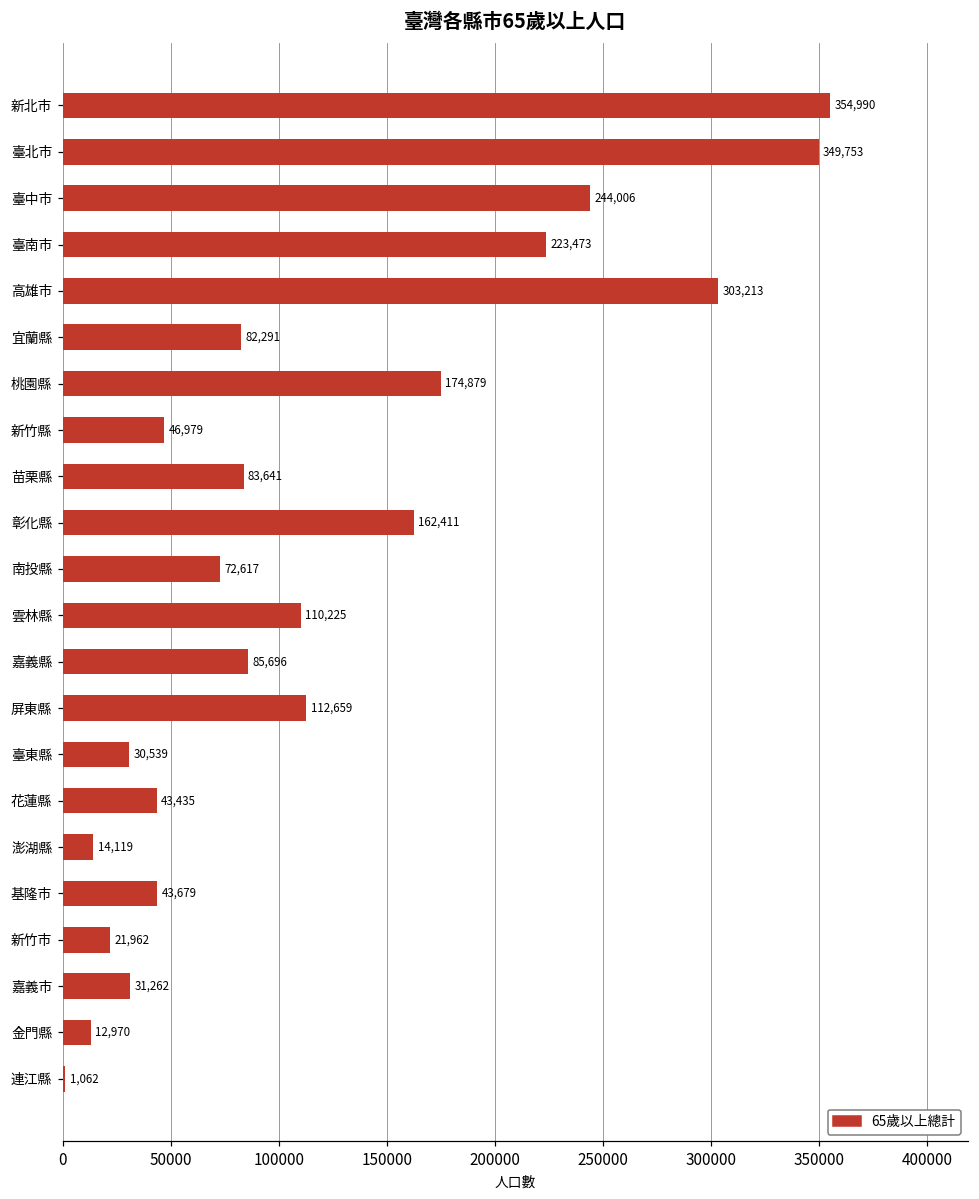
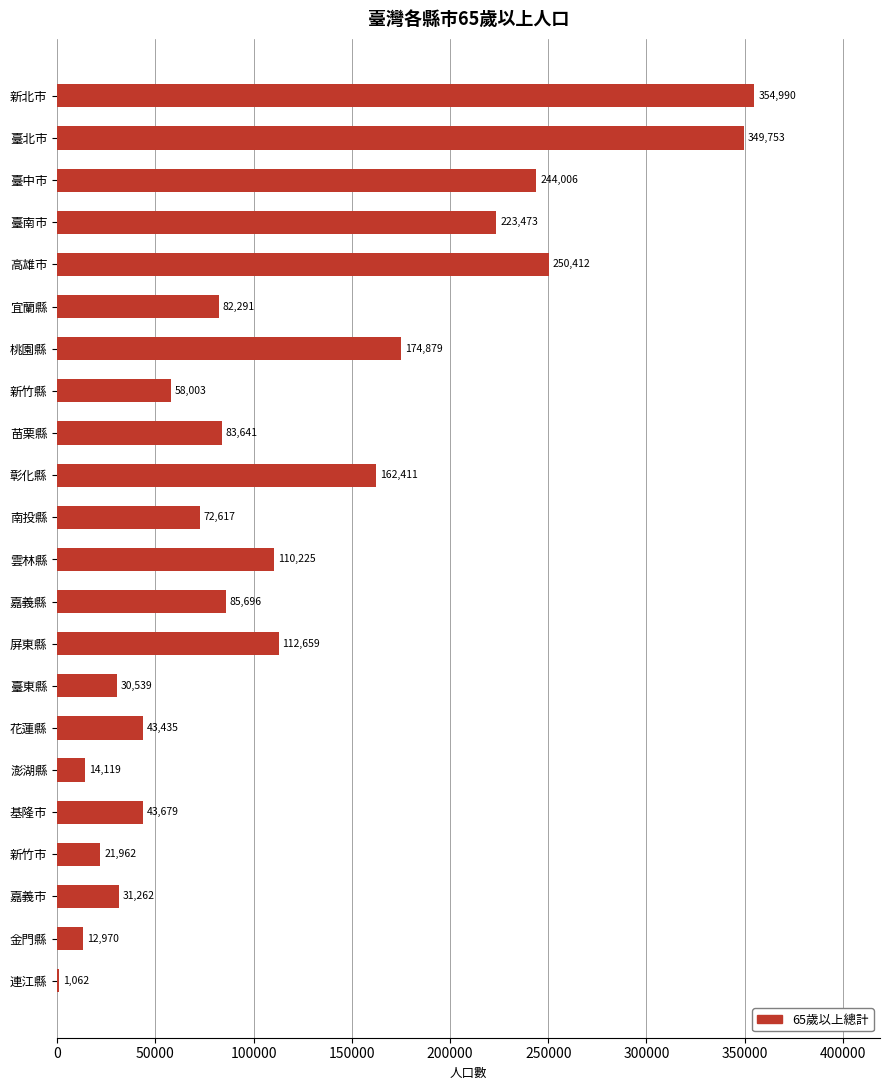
高雄市: 303,213 -> 250,412
新竹縣: 46,979 -> 58,003
